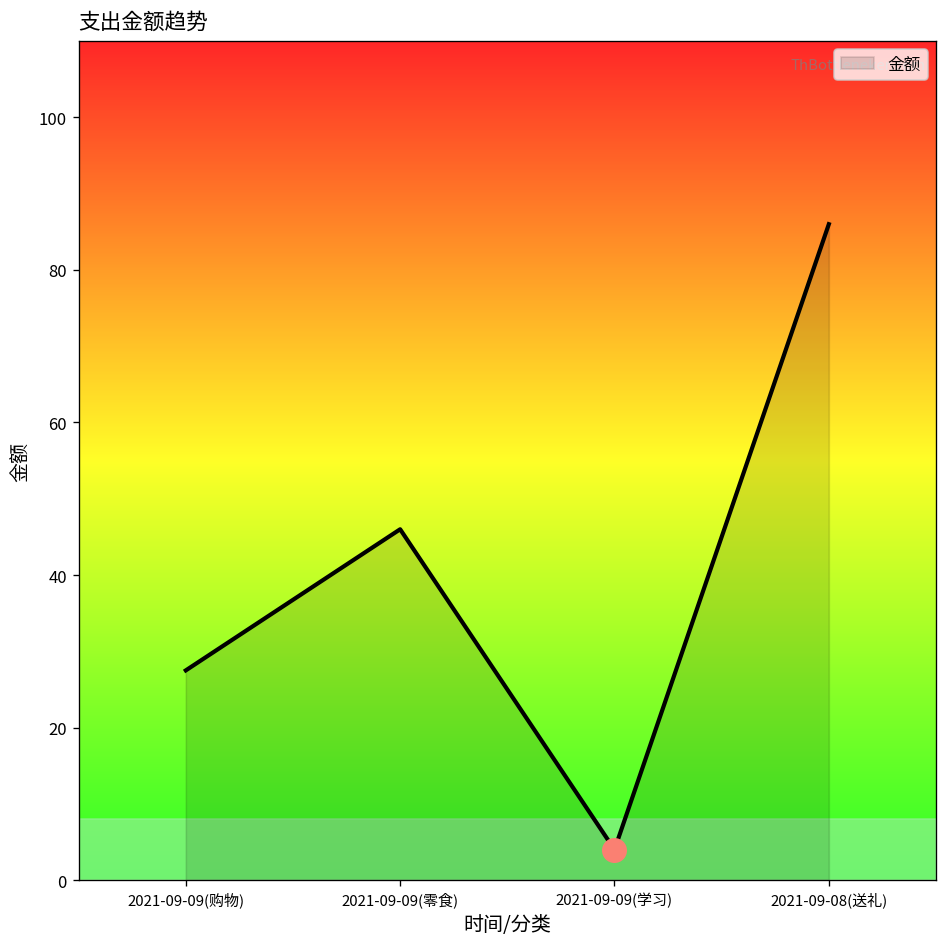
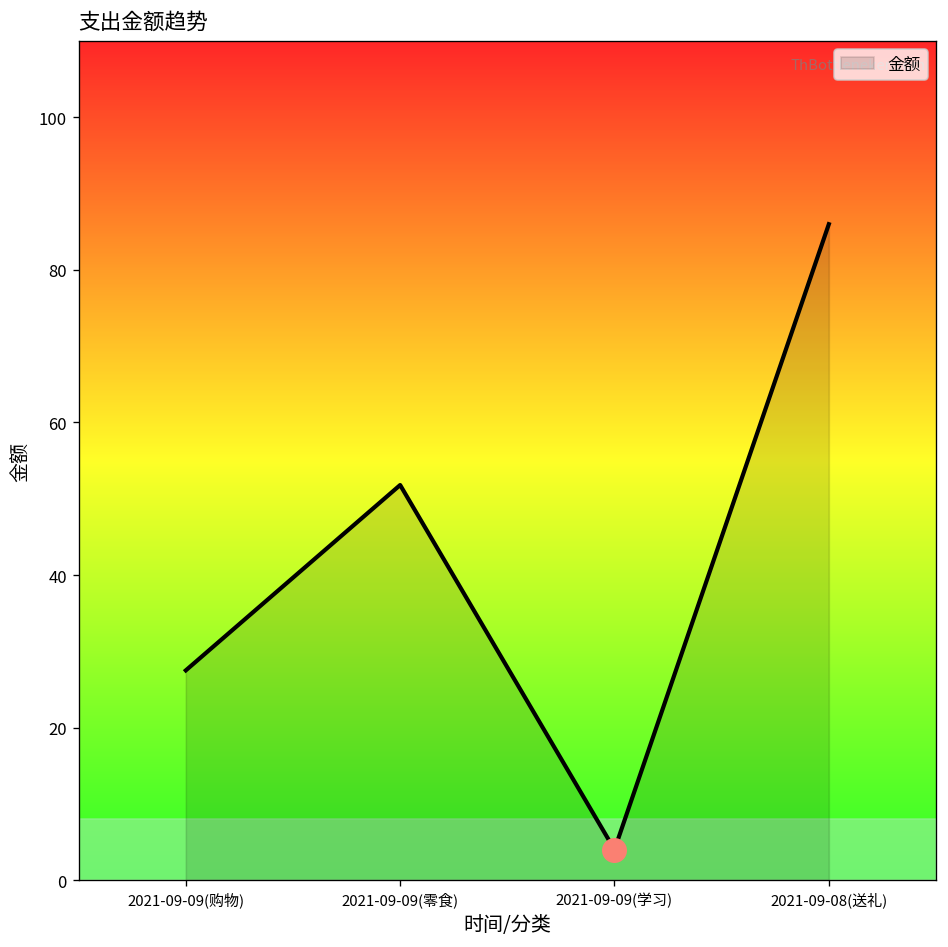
金额, 2021-09-09(零食): 46 -> 52
